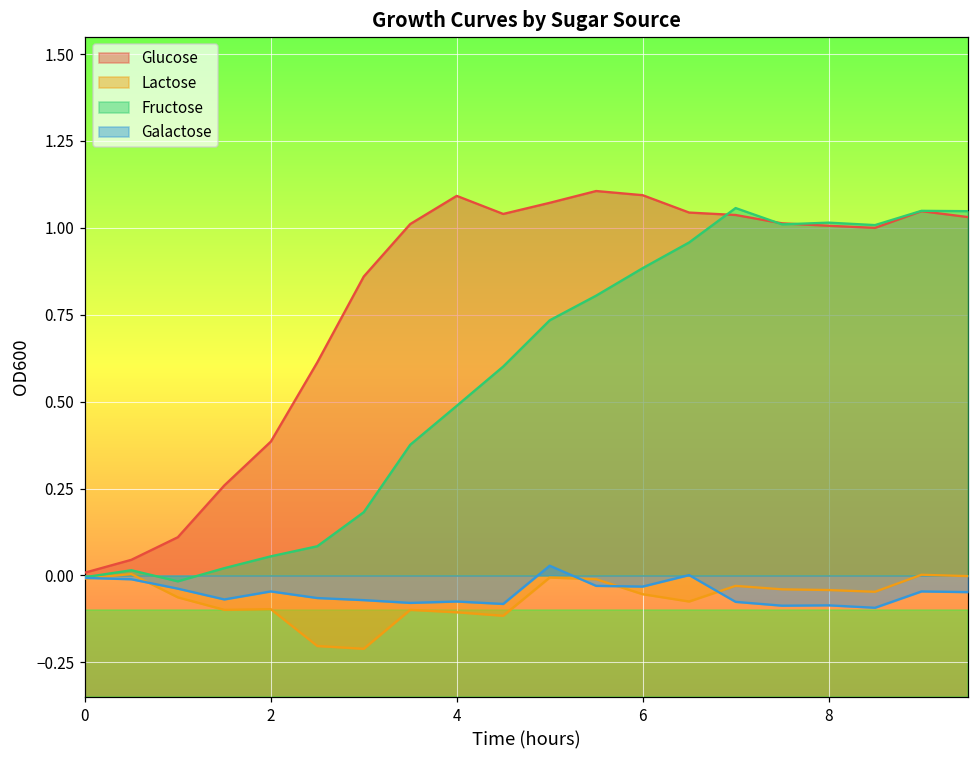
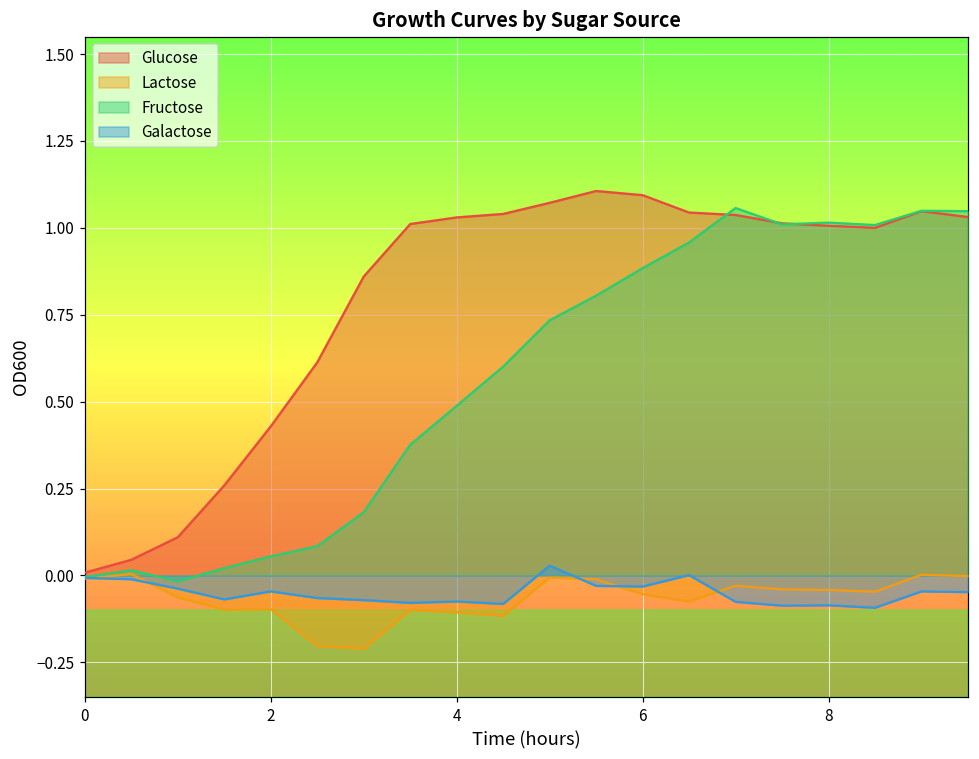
Glucose, 2: 0.39 -> 0.43
Glucose, 4: 1.09 -> 1.03
